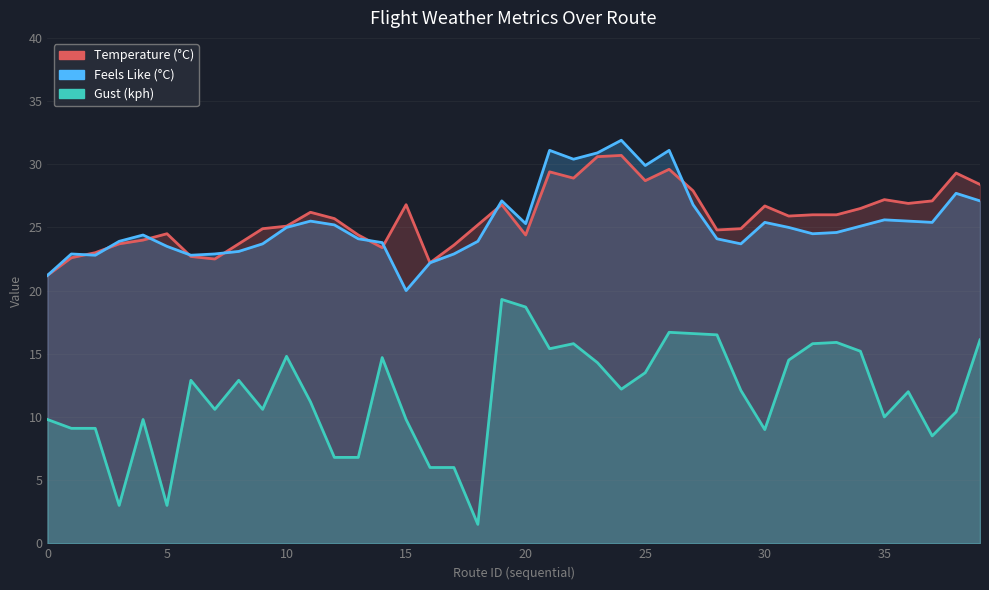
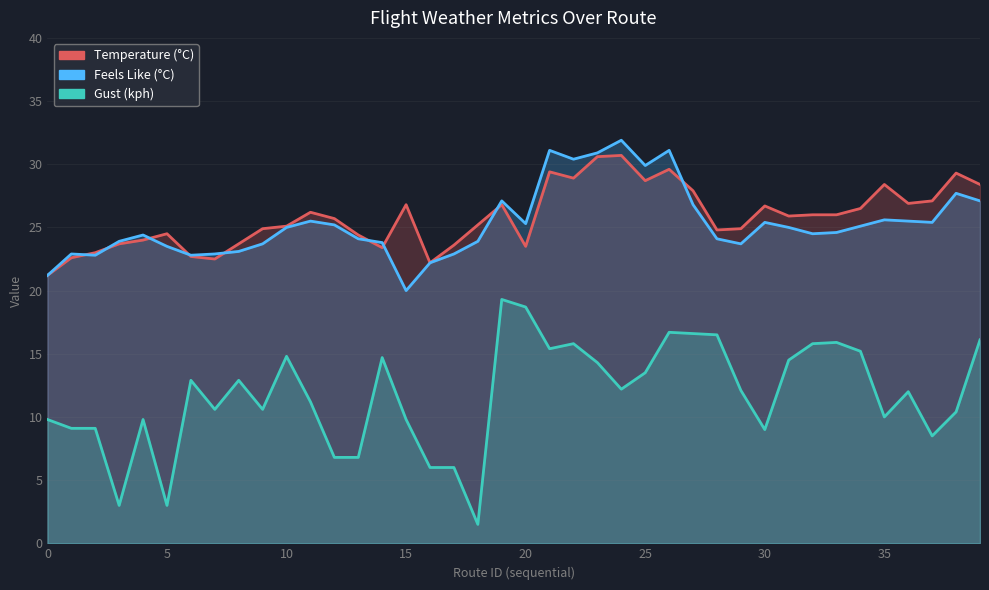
Temperature (°C), 20: 24.4 -> 23.5
Temperature (°C), 35: 27.2 -> 28.4
